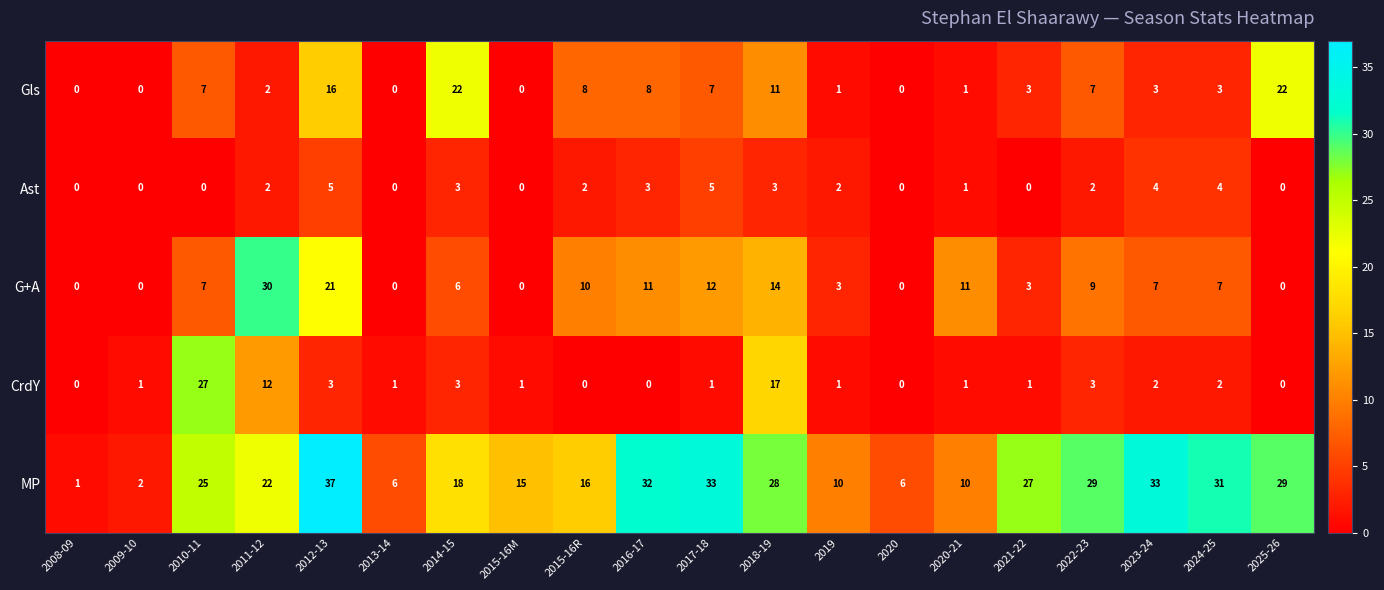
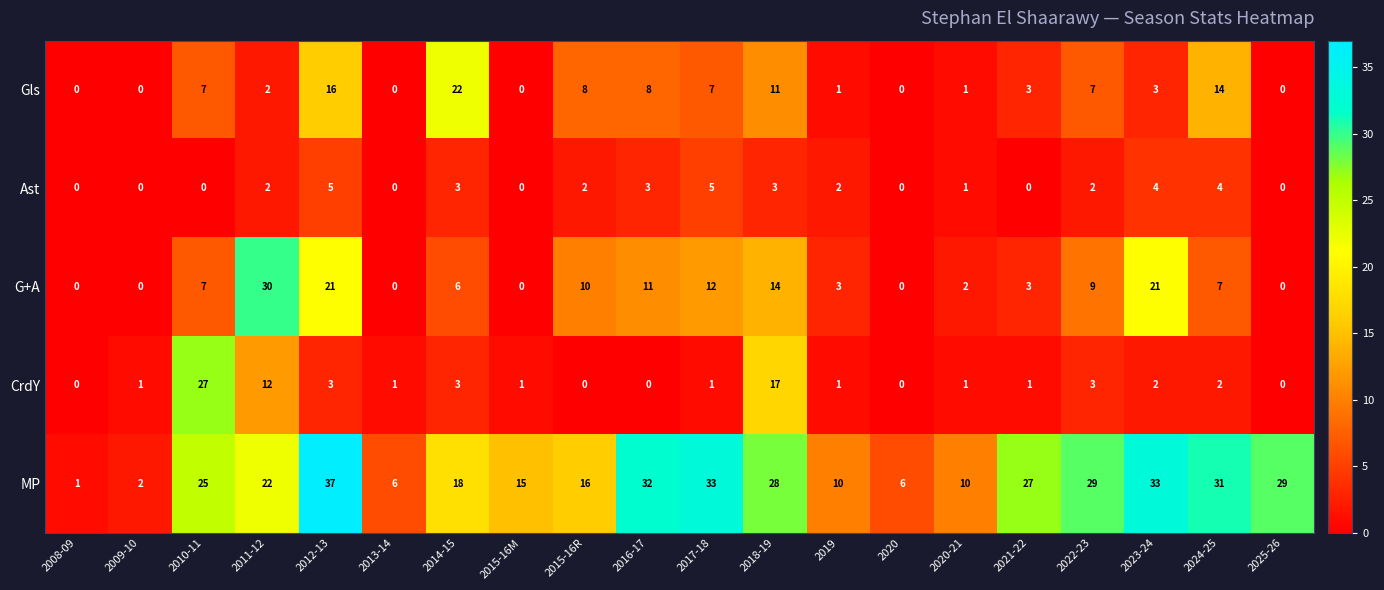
Gls, 2024-25: 3 -> 14
Gls, 2025-26: 22 -> 0
G+A, 2020-21: 11 -> 2
G+A, 2023-24: 7 -> 21
